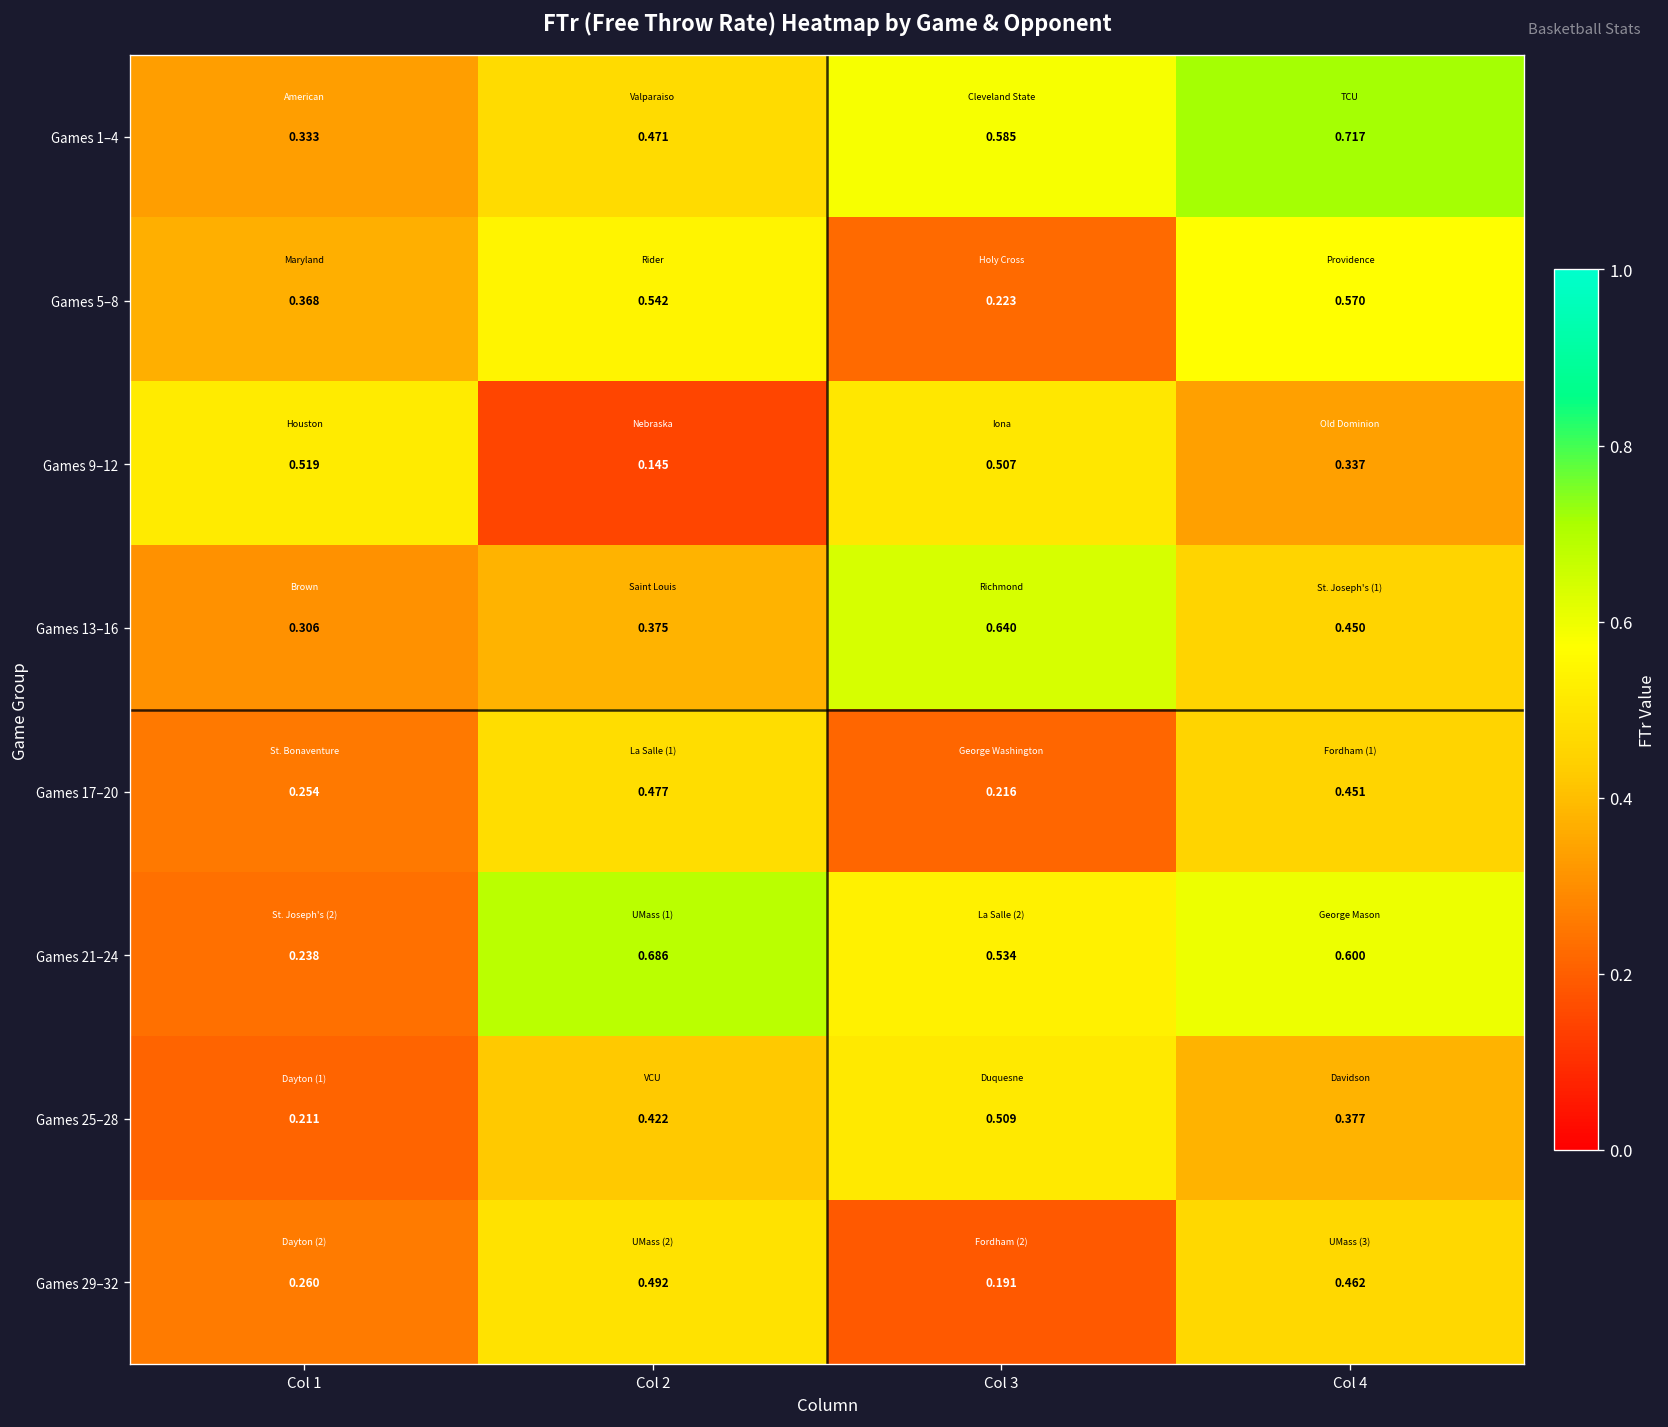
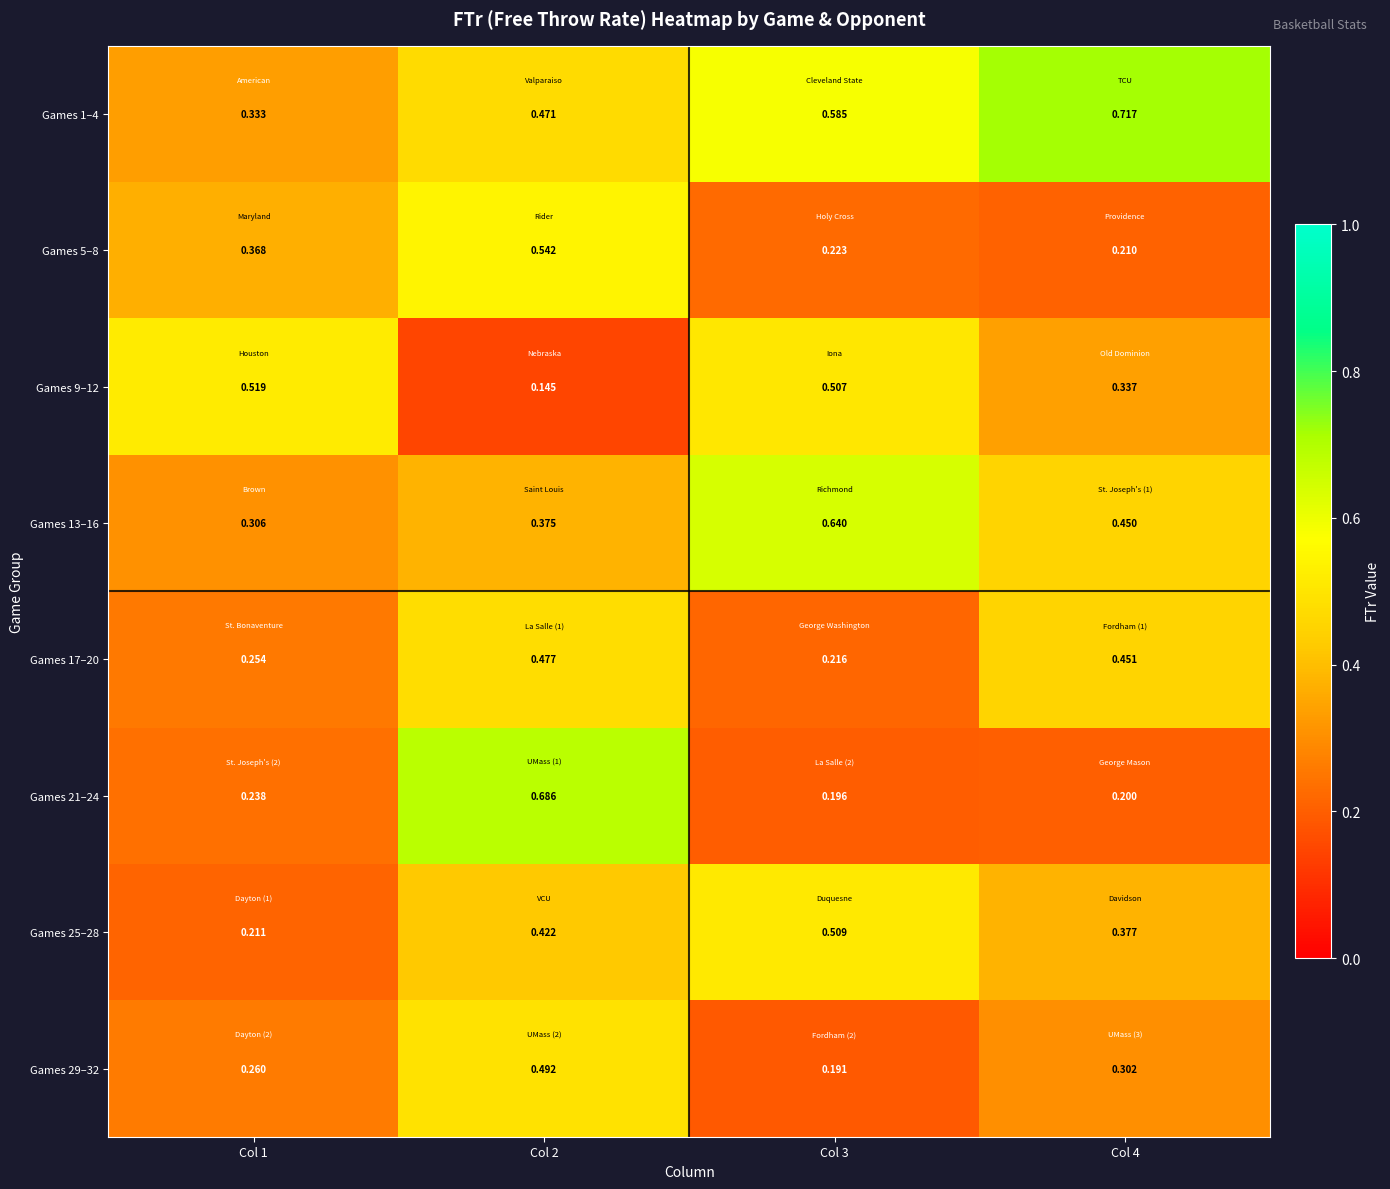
Games 5–8, Col 4: 0.570 -> 0.210
Games 21–24, Col 3: 0.534 -> 0.196
Games 21–24, Col 4: 0.600 -> 0.200
Games 29–32, Col 4: 0.462 -> 0.302
